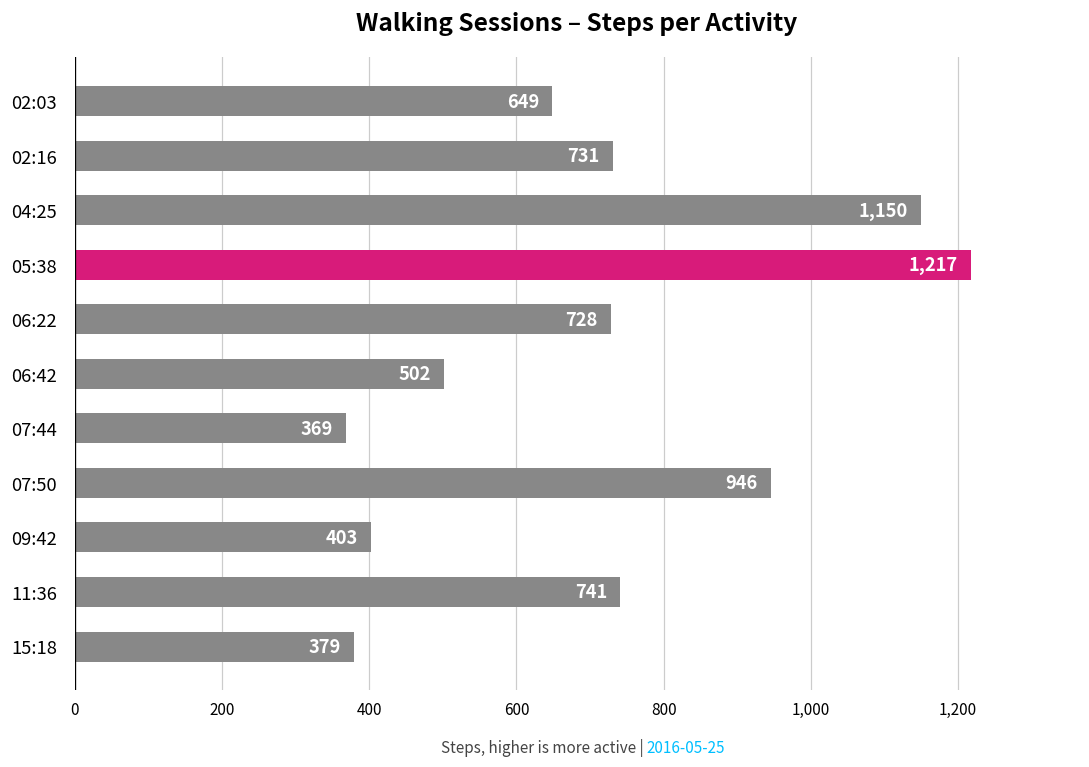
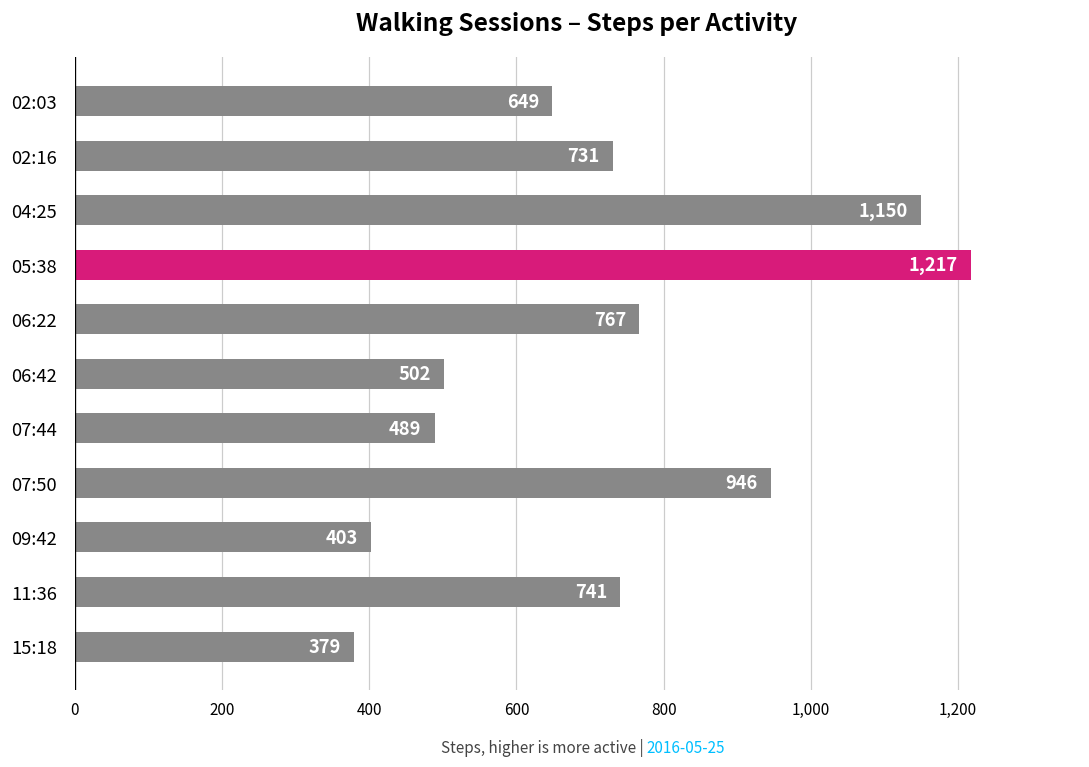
06:22: 728 -> 767
07:44: 369 -> 489
